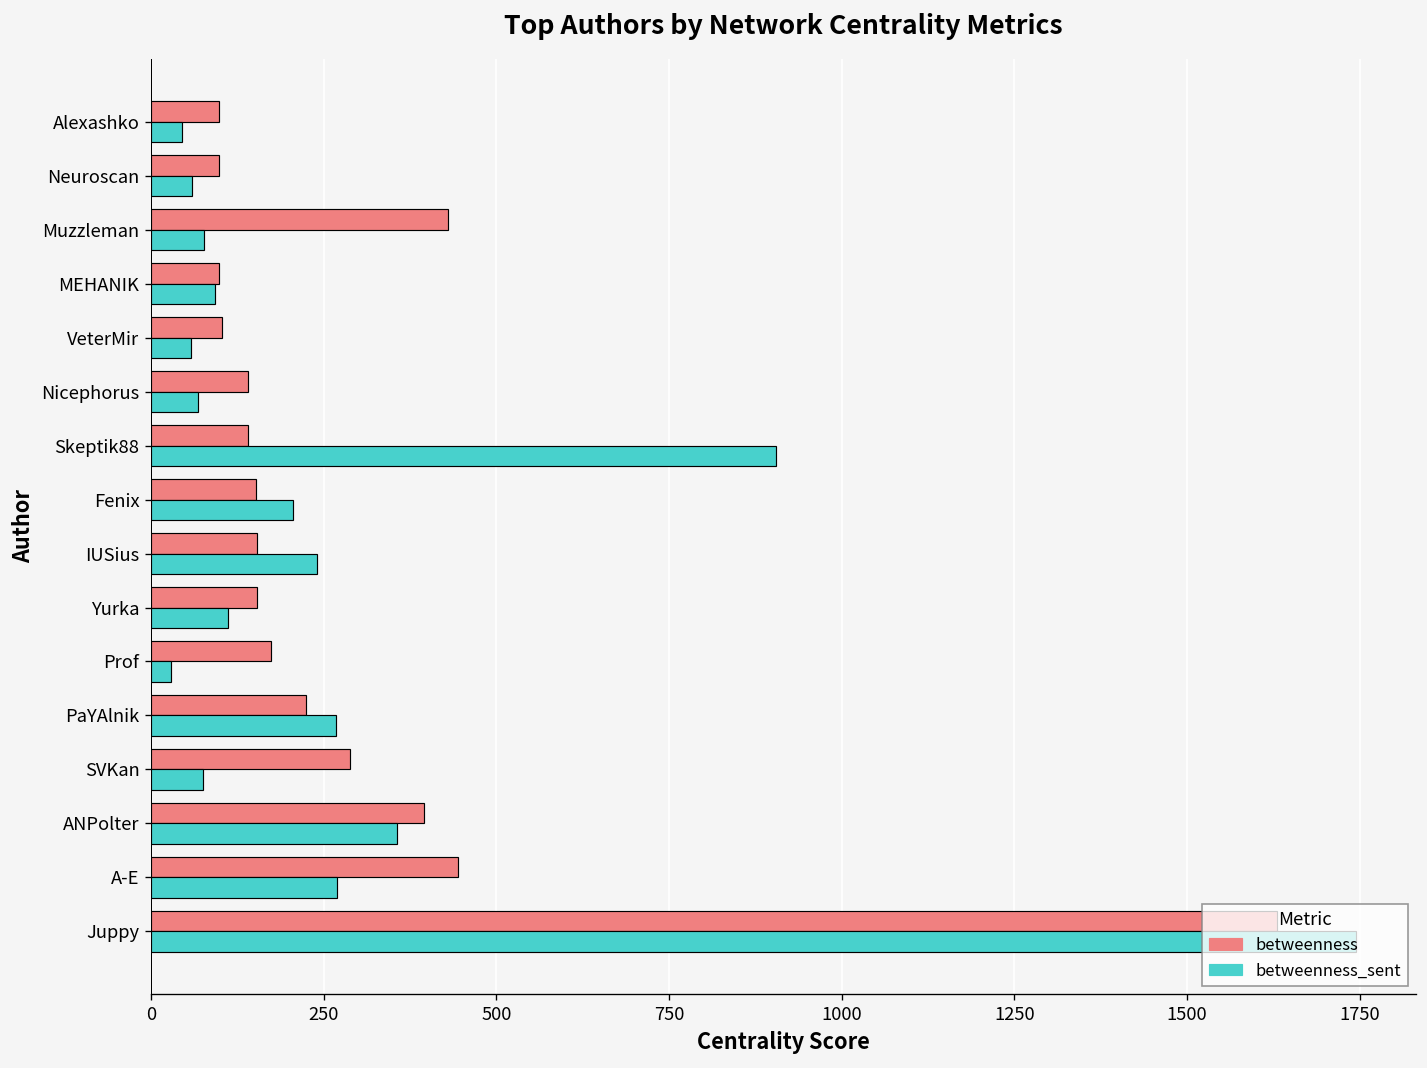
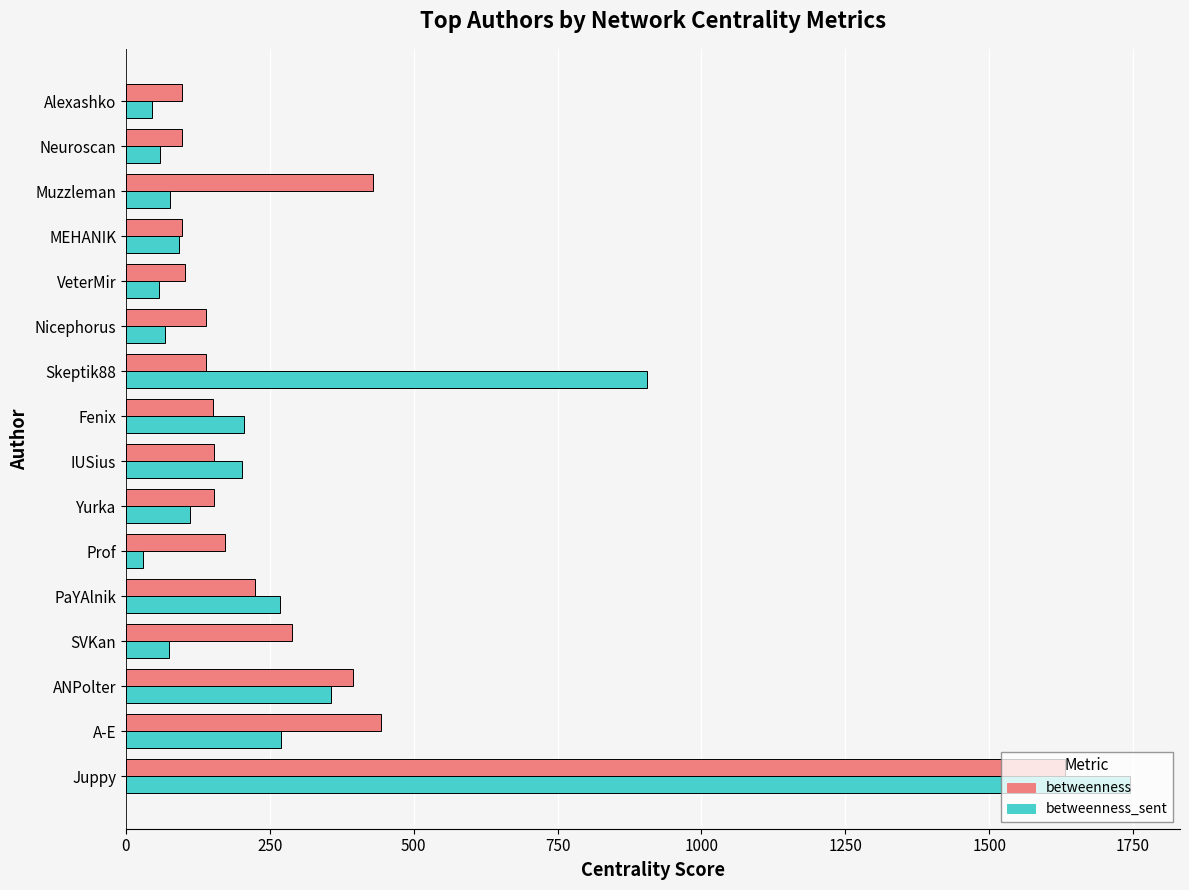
betweenness_sent, IUSius: 240 -> 200
